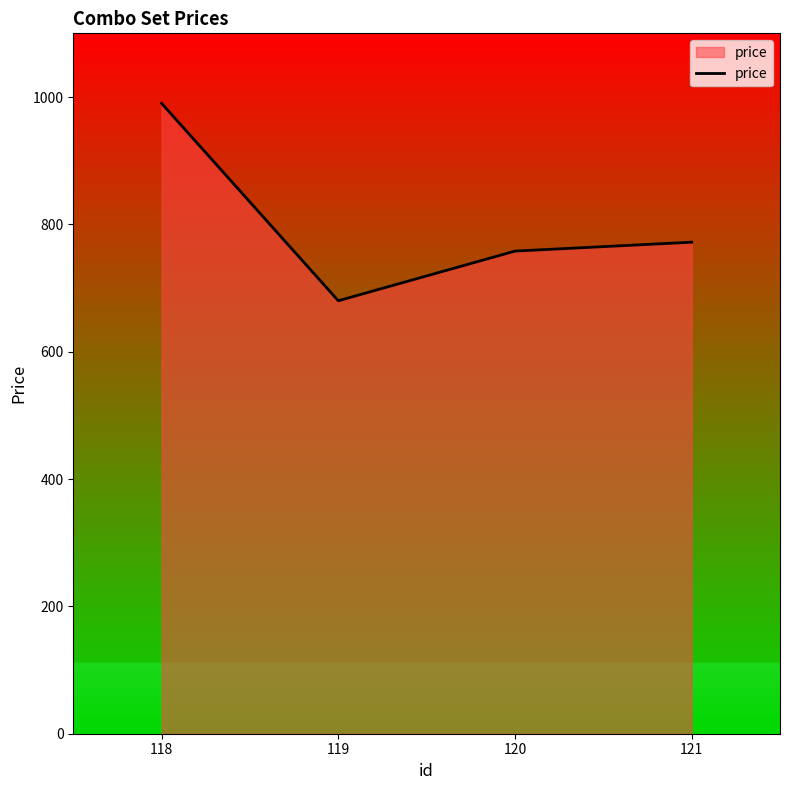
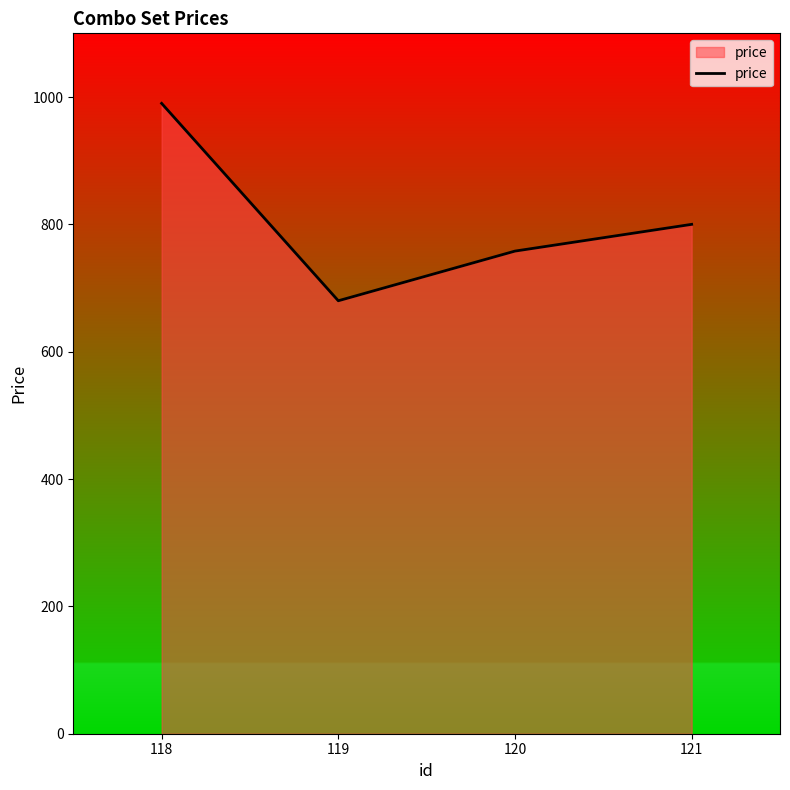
121: 770 -> 800
